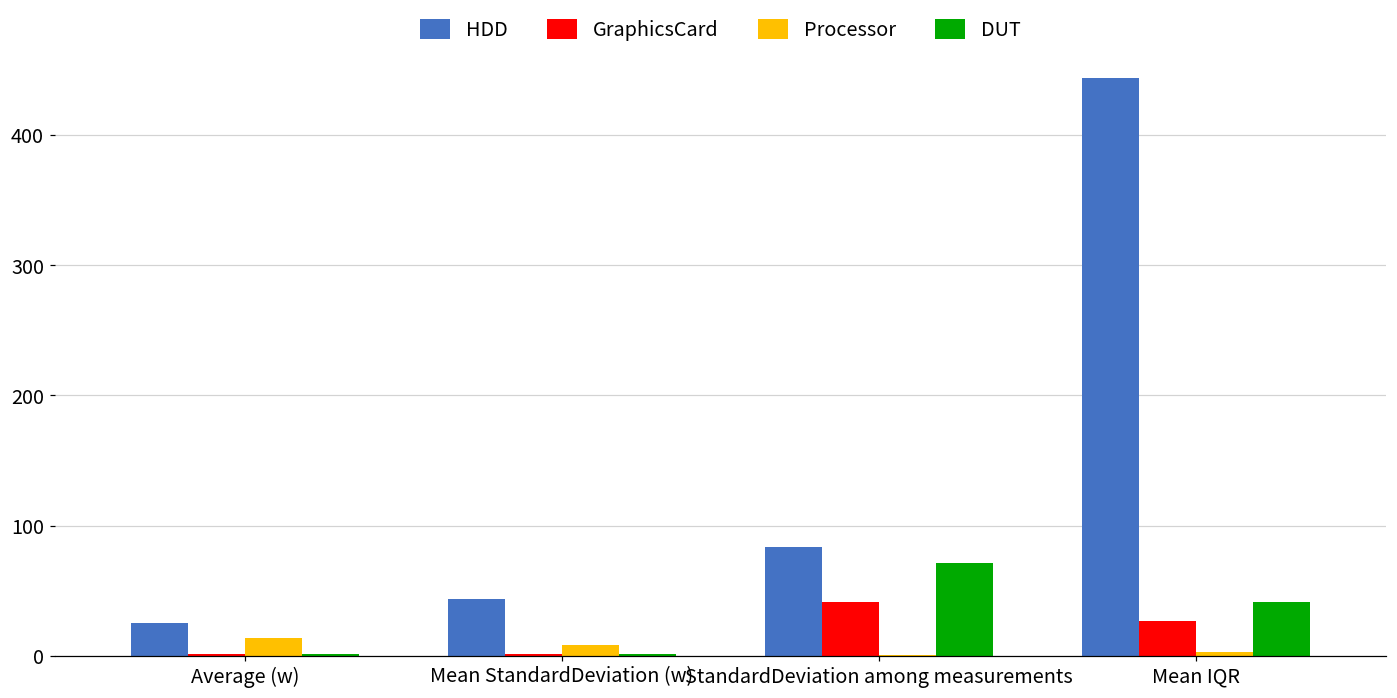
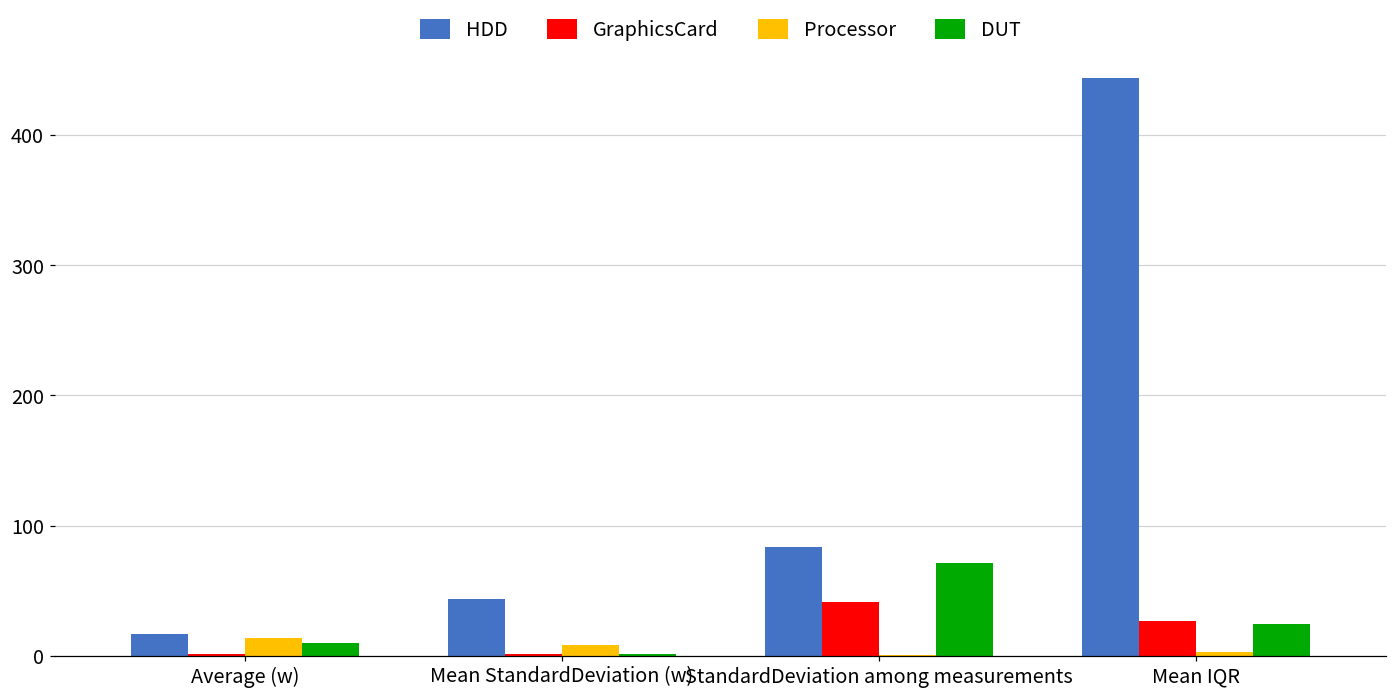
HDD, Average (w): 25 -> 17
DUT, Average (w): 1 -> 10
DUT, Mean IQR: 41 -> 24
